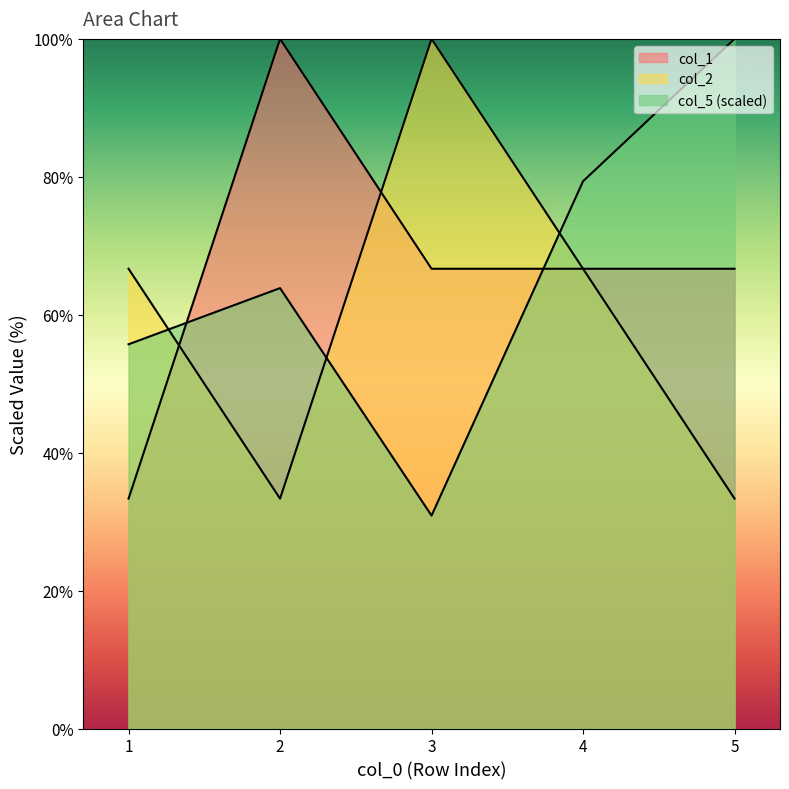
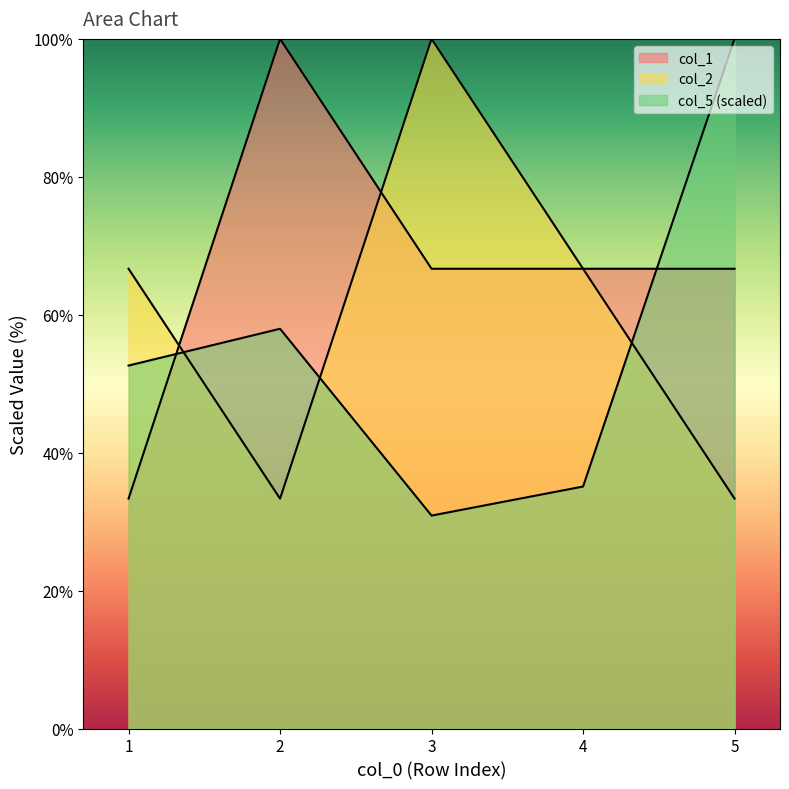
col_5 (scaled), 1: 56% -> 53%
col_5 (scaled), 2: 64% -> 58%
col_5 (scaled), 4: 79% -> 35%
